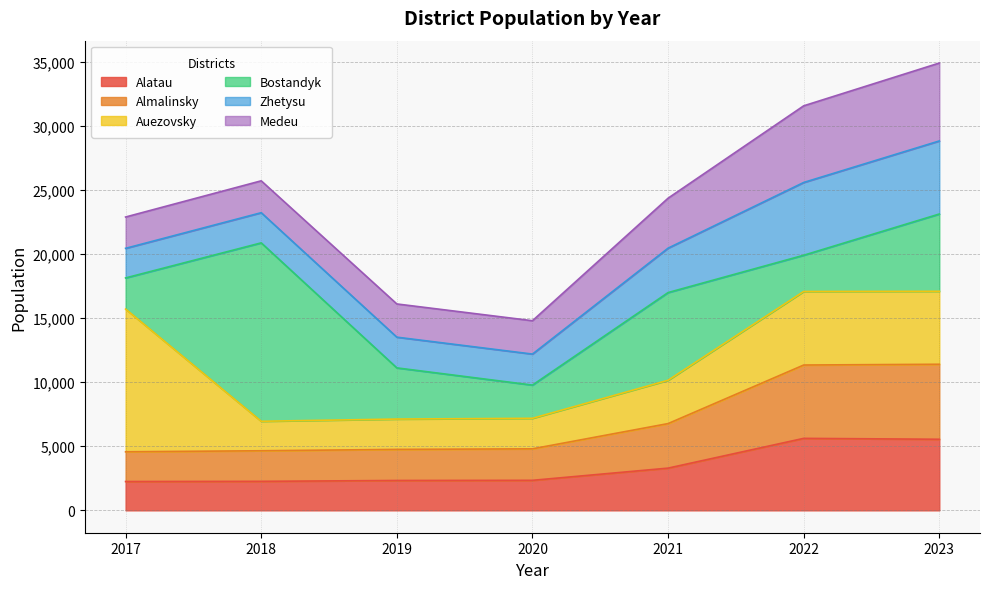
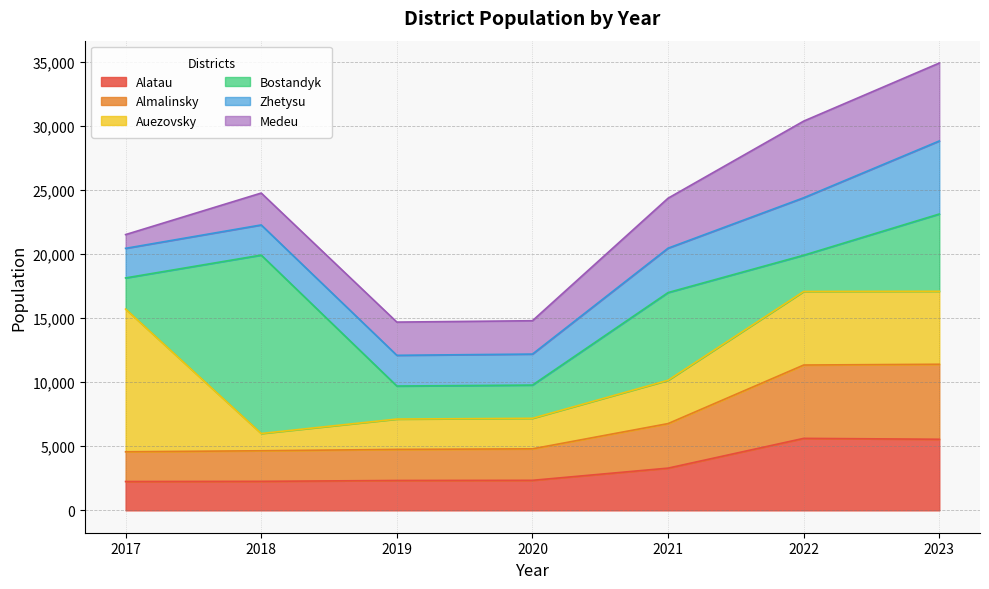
Medeu, 2017: 2,400 -> 1,100
Auezovsky, 2018: 2,300 -> 1,300
Bostandyk, 2019: 4,000 -> 2,600
Zhetysu, 2022: 5,700 -> 4,500
